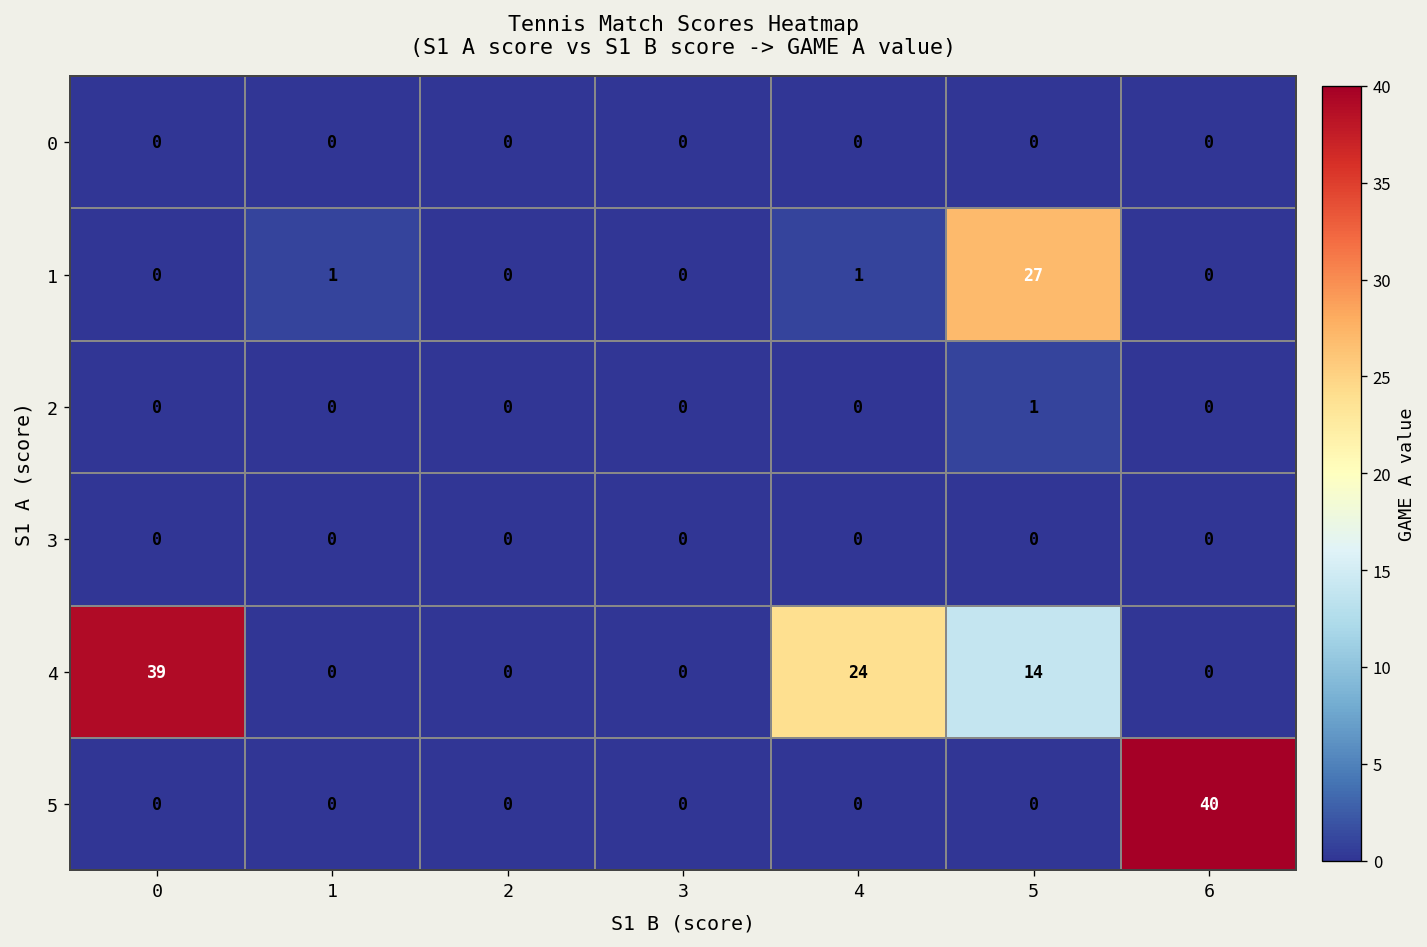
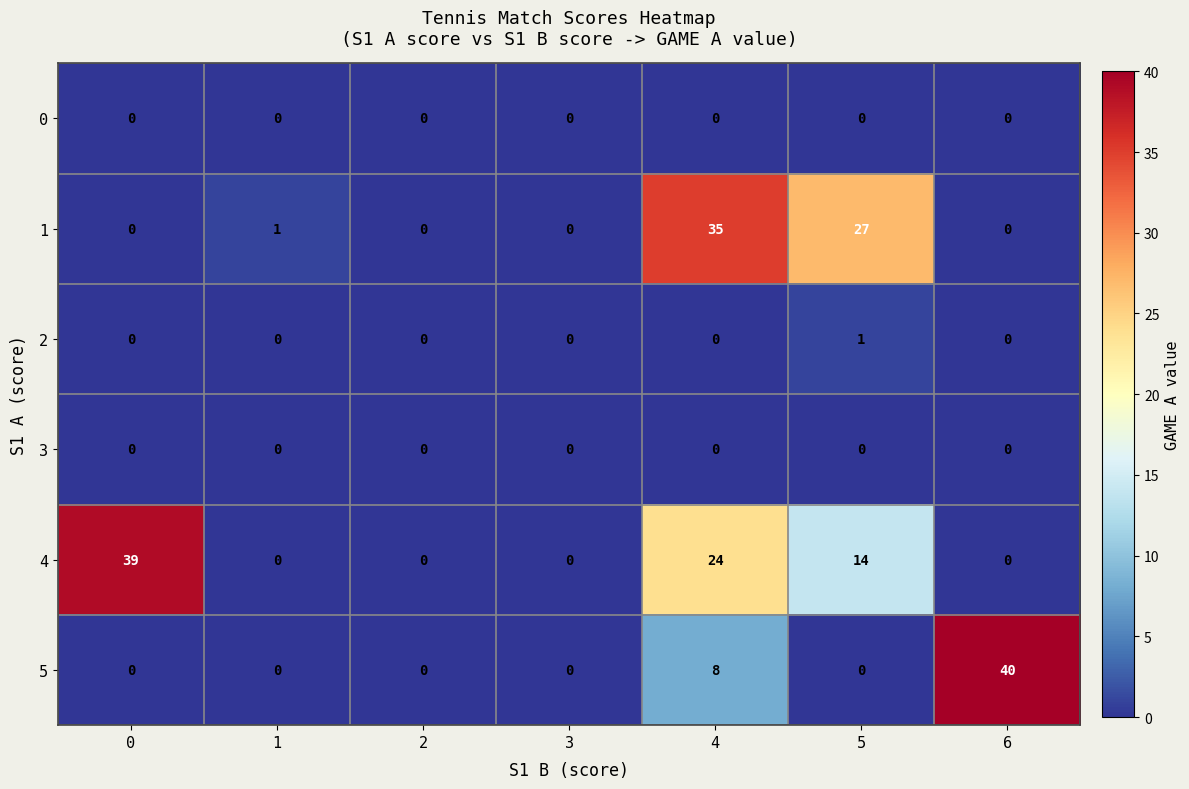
1, 4: 1 -> 35
5, 4: 0 -> 8
